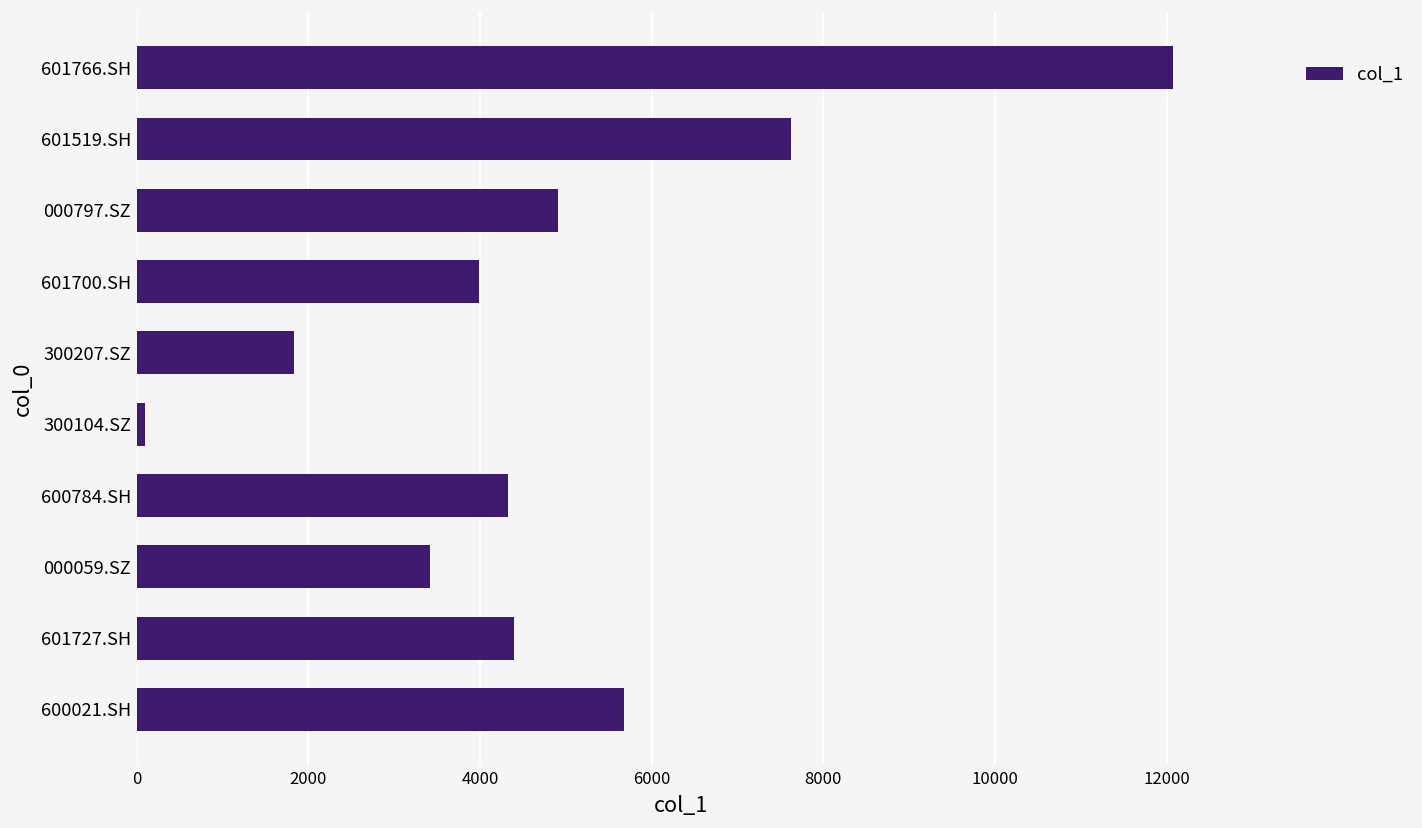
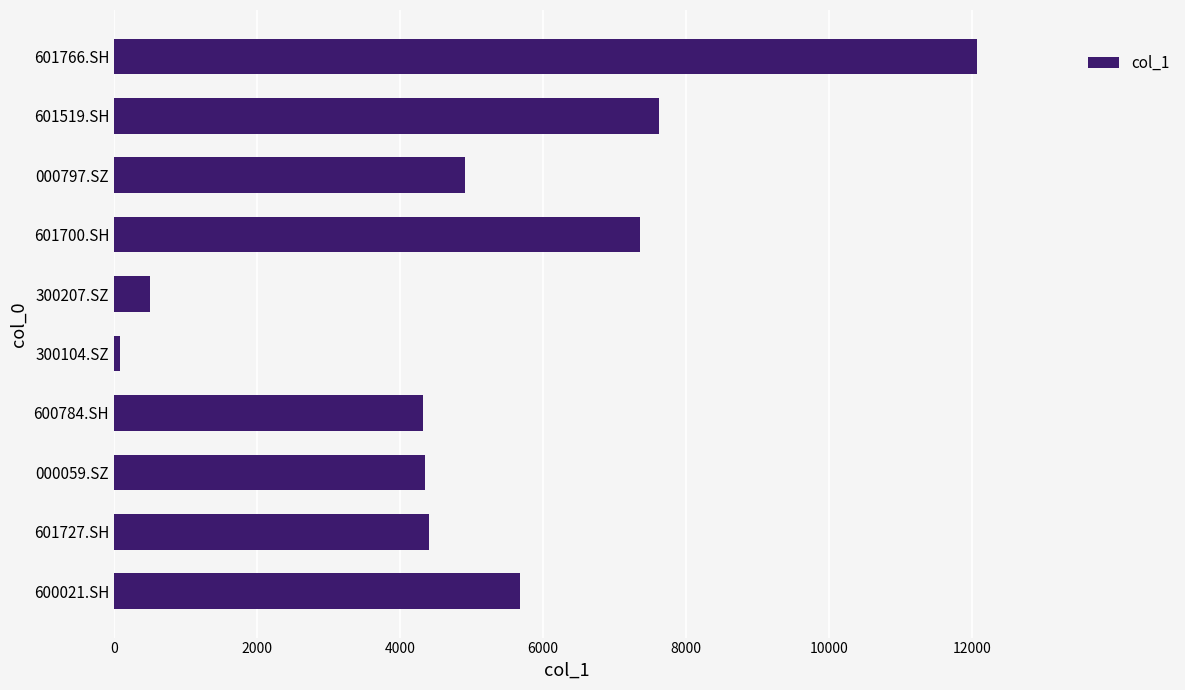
601700.SH: 4000 -> 7400
300207.SZ: 1800 -> 500
000059.SZ: 3400 -> 4300
